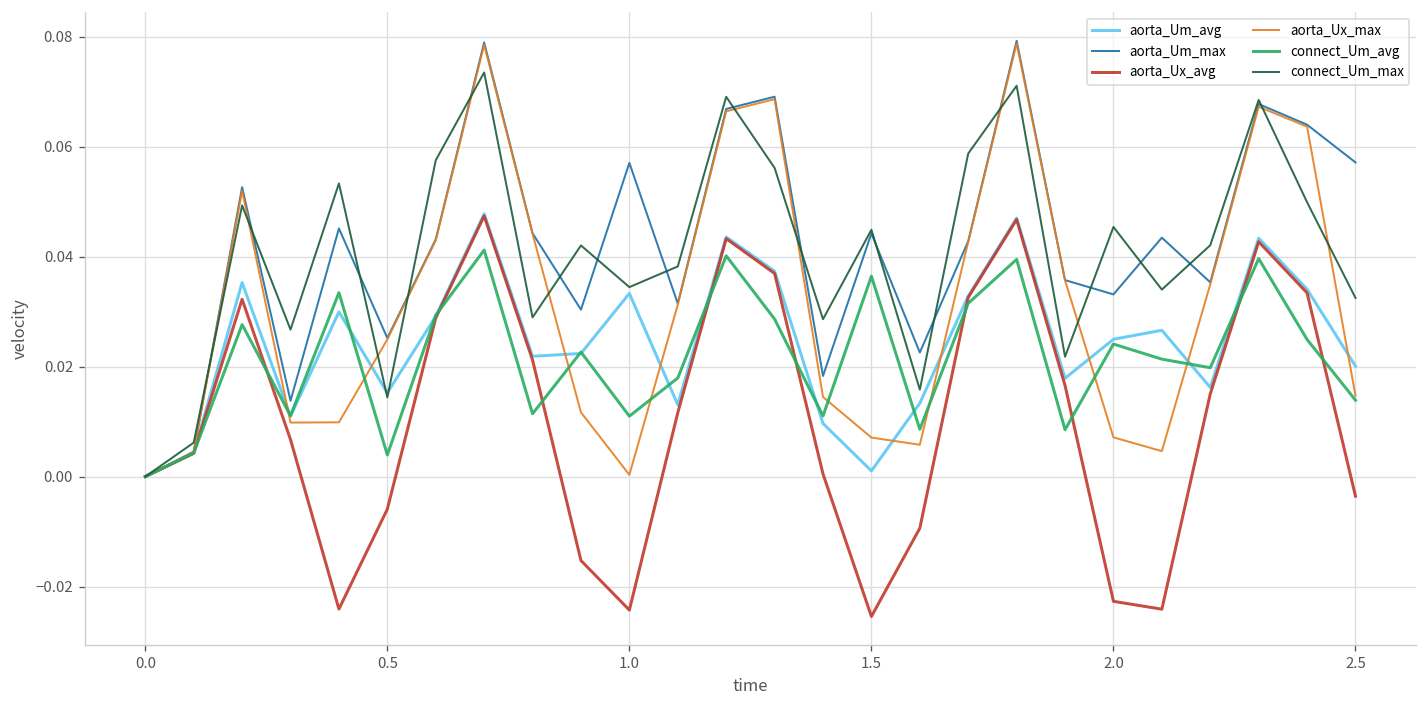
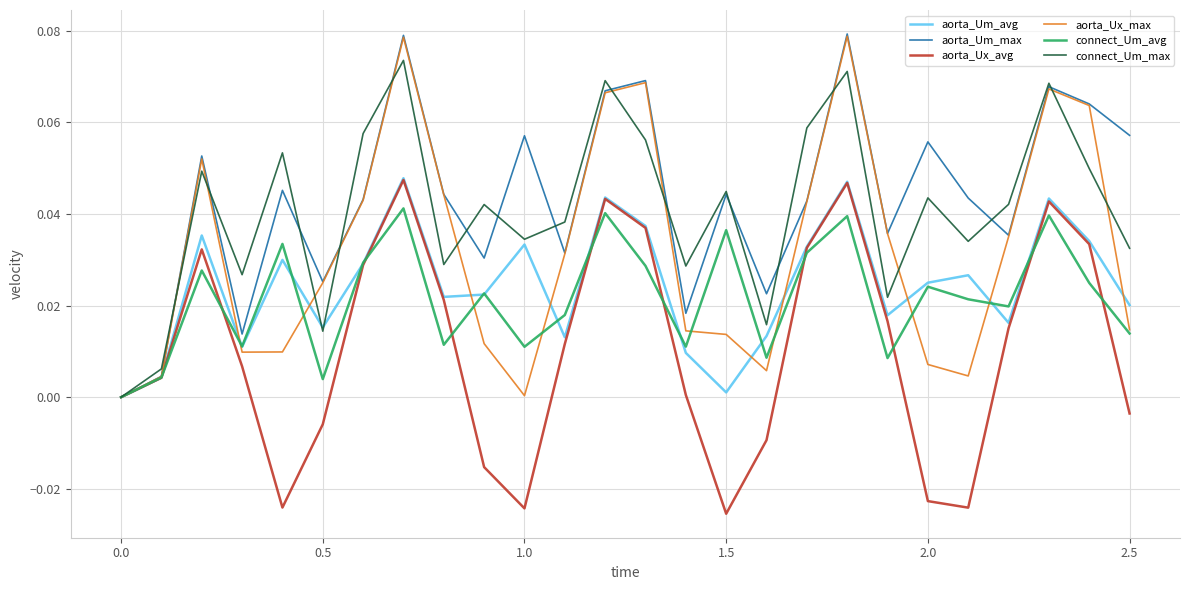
aorta_Ux_max, 1.5: 0.007 -> 0.014
aorta_Um_max, 2.0: 0.033 -> 0.056
connect_Um_max, 2.0: 0.045 -> 0.043
